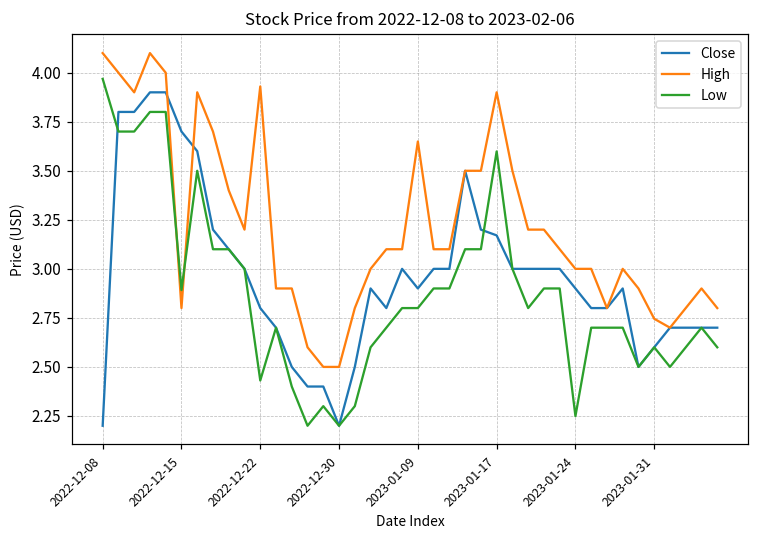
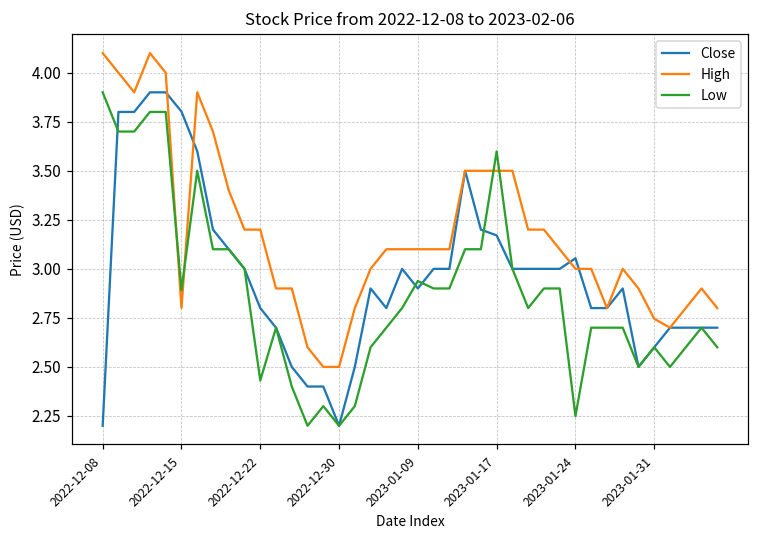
Low, 2022-12-08: 3.97 -> 3.90
Close, 2022-12-15: 3.70 -> 3.80
High, 2022-12-22: 3.93 -> 3.20
High, 2023-01-09: 3.65 -> 3.10
Low, 2023-01-09: 2.80 -> 2.94
High, 2023-01-17: 3.9 -> 3.5
Close, 2023-01-24: 2.90 -> 3.05
